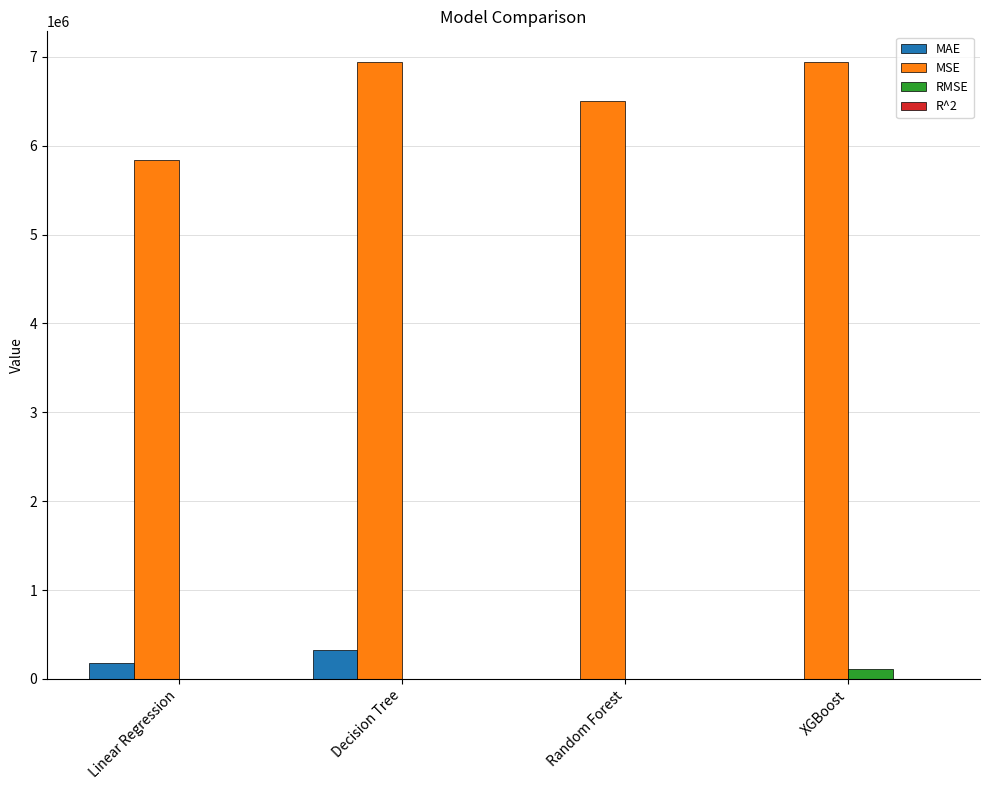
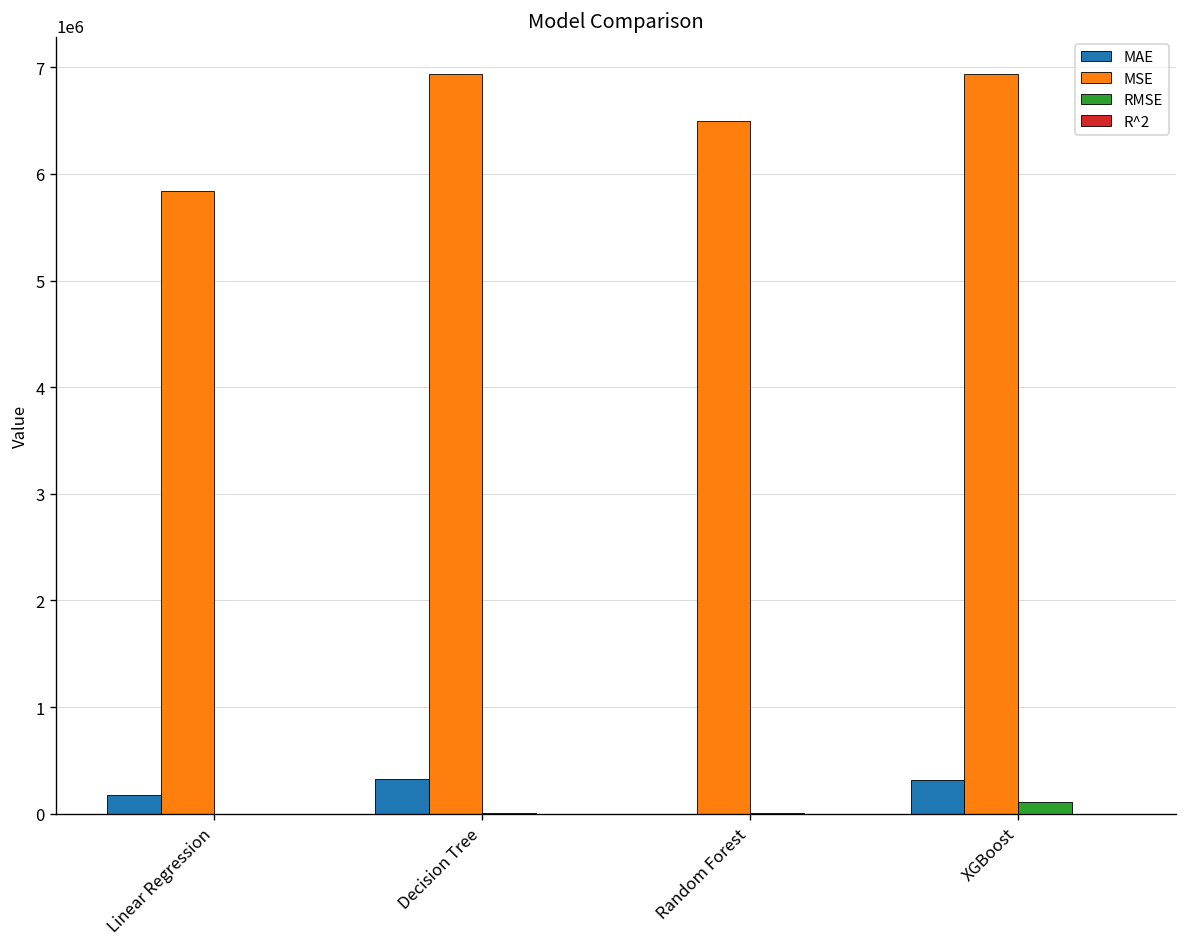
MAE, XGBoost: 0 -> 300000
